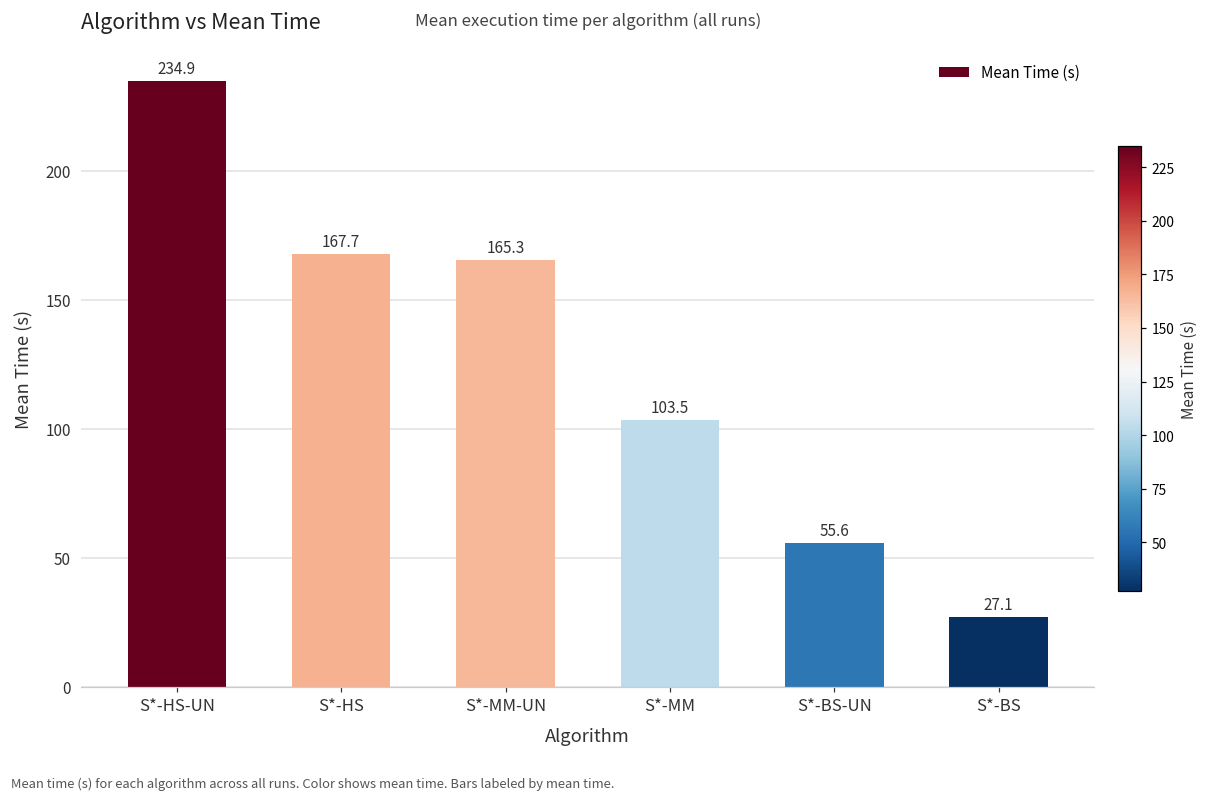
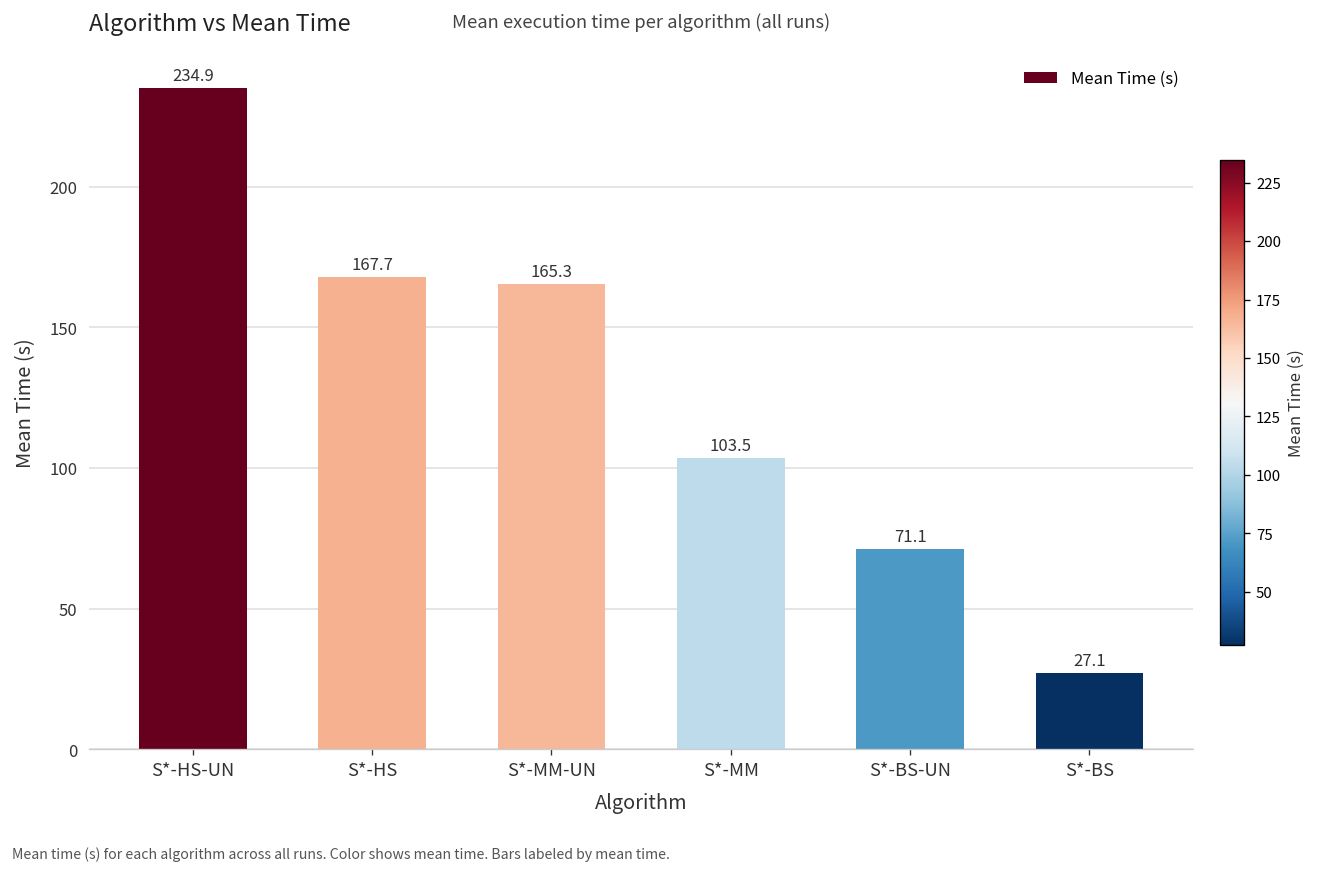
S*-BS-UN: 55.6 -> 71.1
